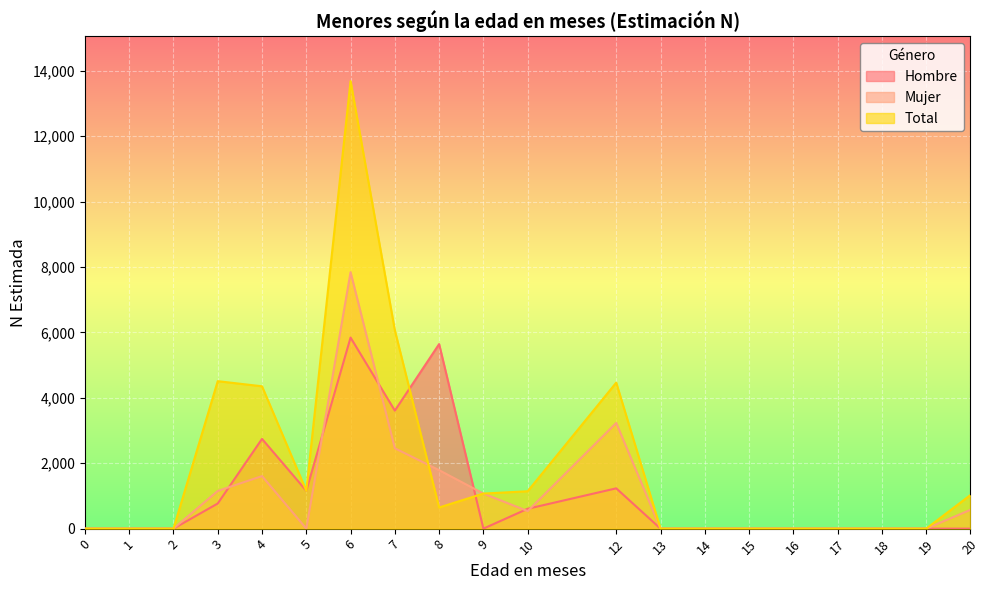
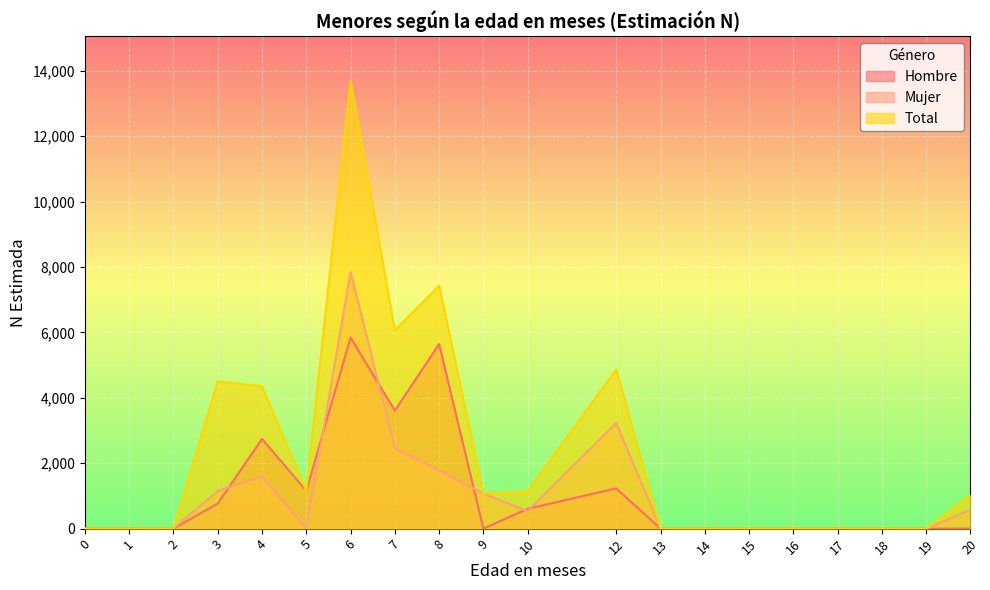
Total, 8: 600 -> 7,400
Total, 12: 4,500 -> 4,900
